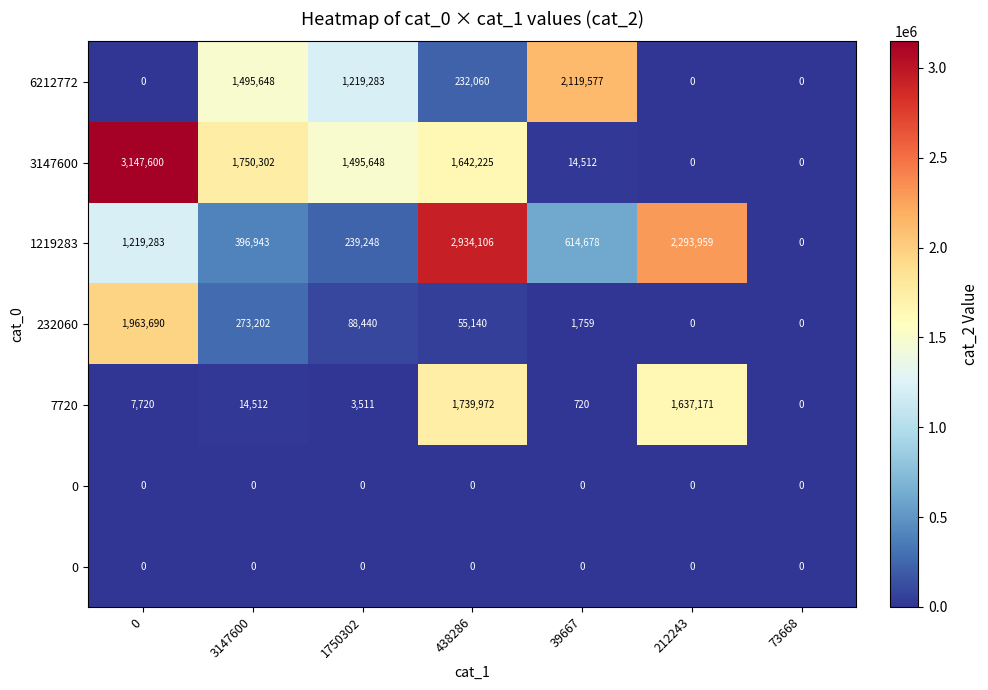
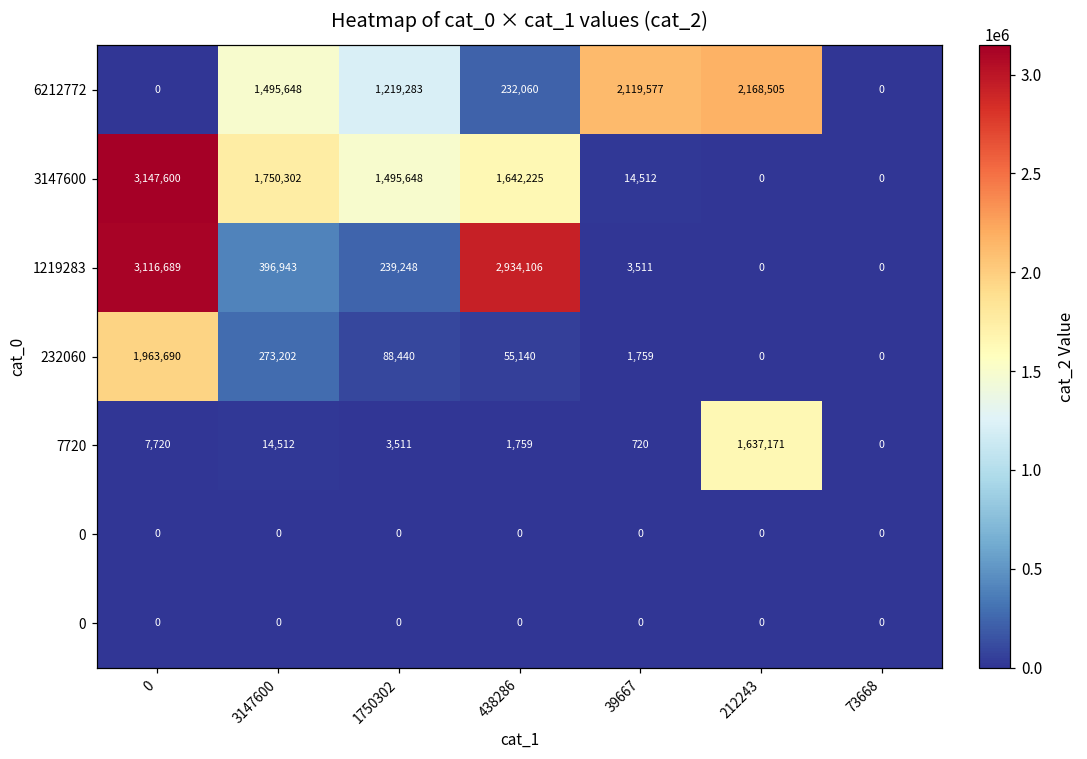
6212772, 212243: 0 -> 2,168,505
1219283, 0: 1,219,283 -> 3,116,689
1219283, 39667: 614,678 -> 3,511
1219283, 212243: 2,293,959 -> 0
7720, 438286: 1,739,972 -> 1,759
